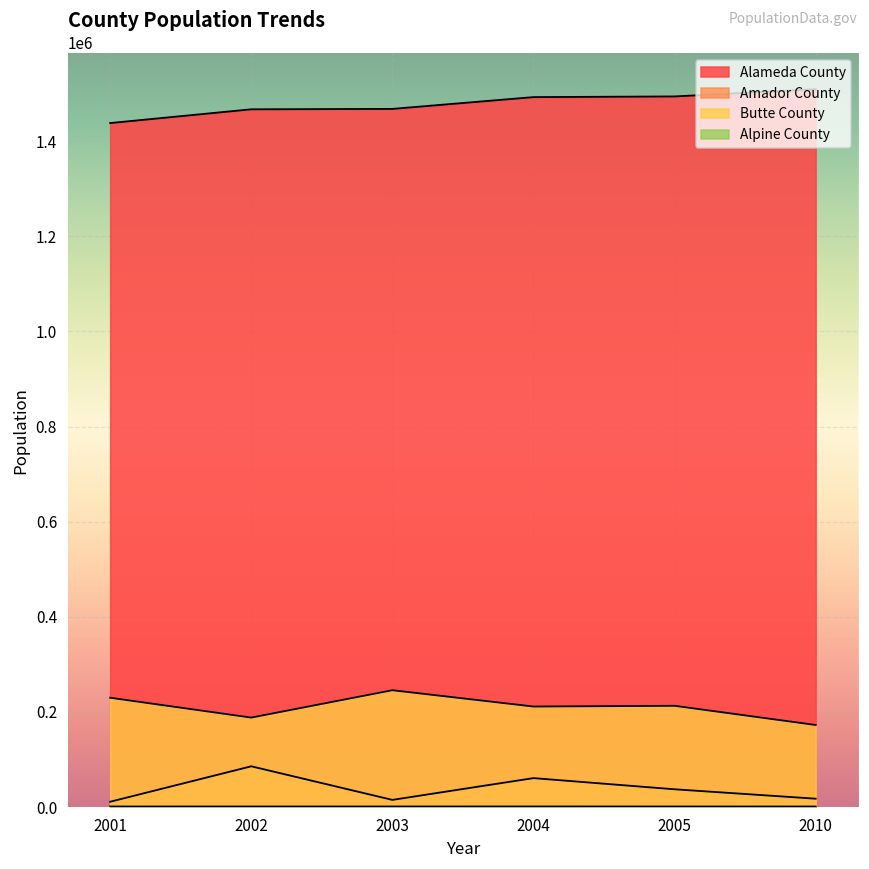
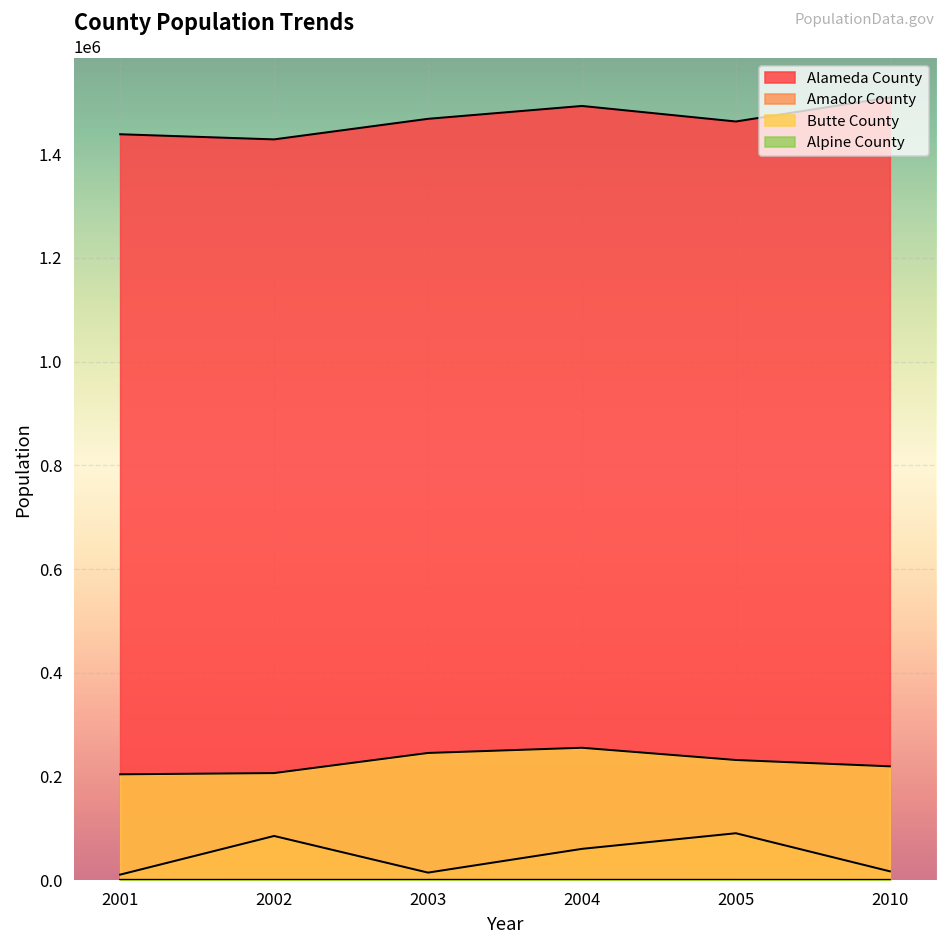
Butte County, 2001: 230000 -> 200000
Alameda County, 2002: 1470000 -> 1430000
Butte County, 2002: 190000 -> 210000
Butte County, 2004: 210000 -> 260000
Alameda County, 2005: 1490000 -> 1460000
Amador County, 2005: 40000 -> 90000
Butte County, 2005: 210000 -> 230000
Butte County, 2010: 170000 -> 220000
